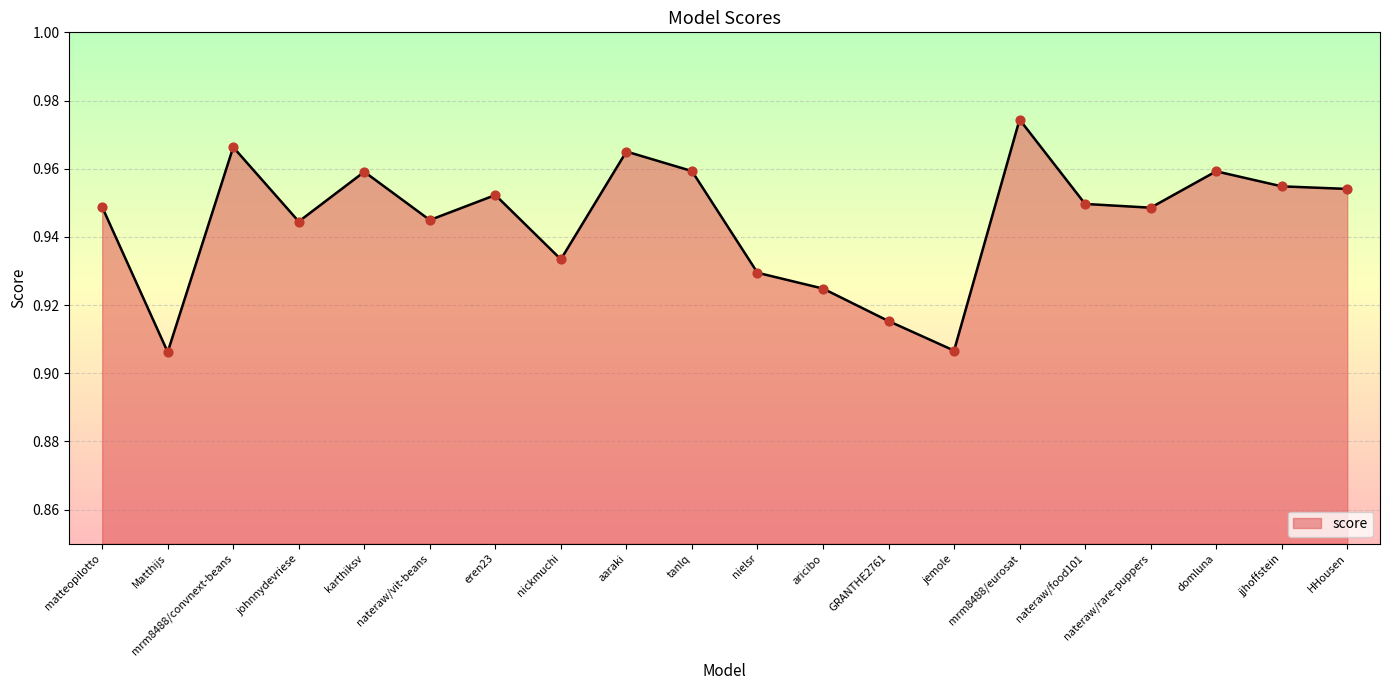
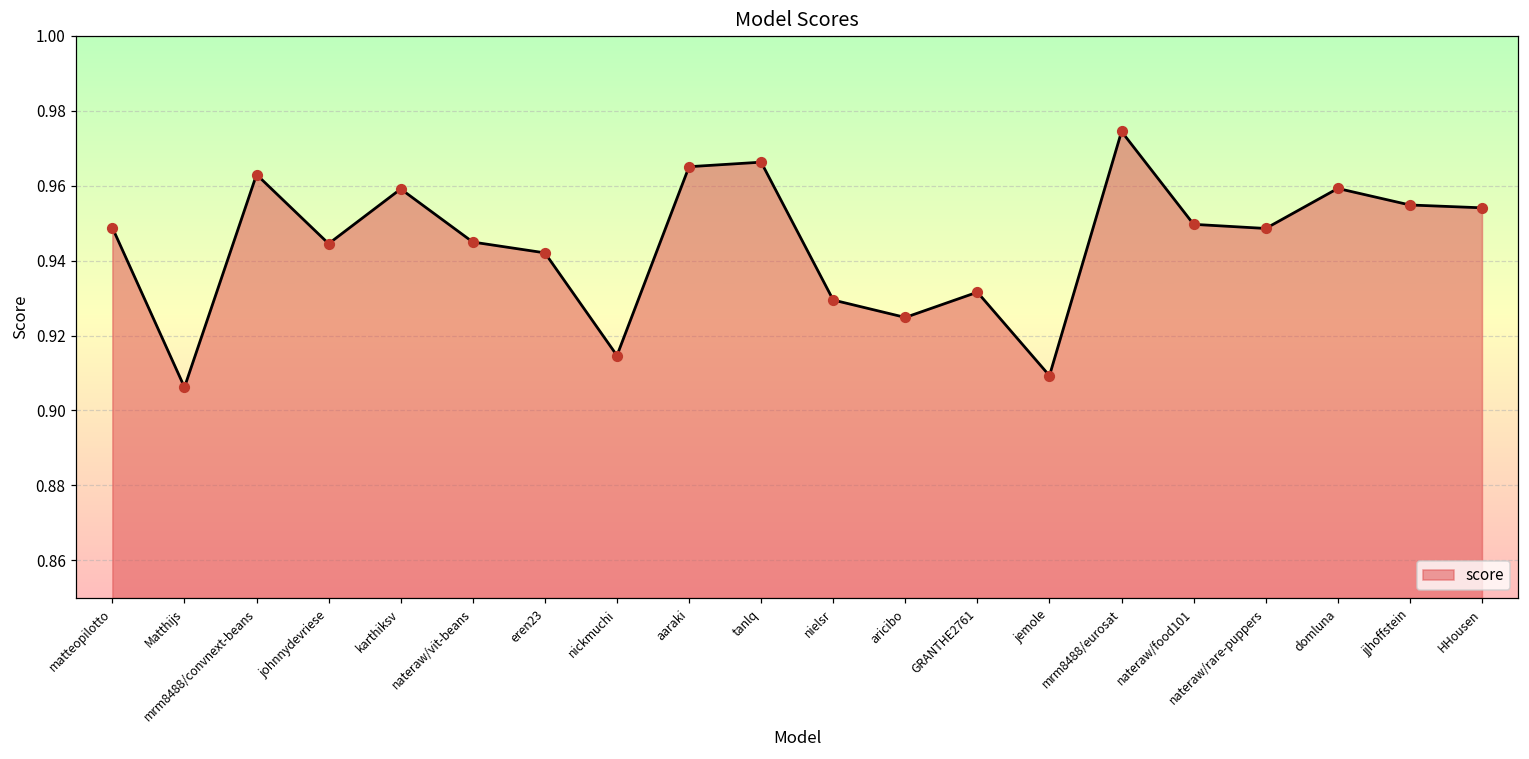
mrm8488/convnext-beans: 0.966 -> 0.963
eren23: 0.952 -> 0.942
nickmuchi: 0.933 -> 0.915
tanlq: 0.959 -> 0.966
GRANTHE2761: 0.915 -> 0.932
jemole: 0.907 -> 0.909
